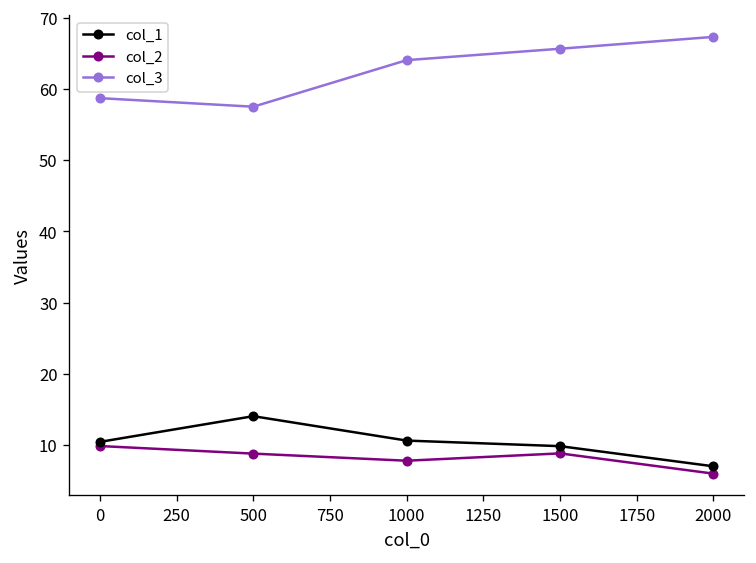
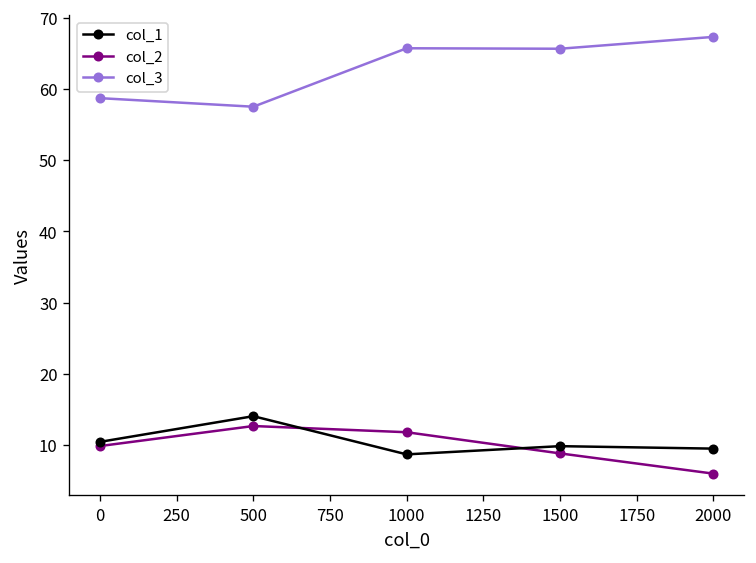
col_2, 500: 9 -> 13
col_1, 1000: 11 -> 9
col_2, 1000: 8 -> 12
col_3, 1000: 64 -> 66
col_1, 2000: 7 -> 9
